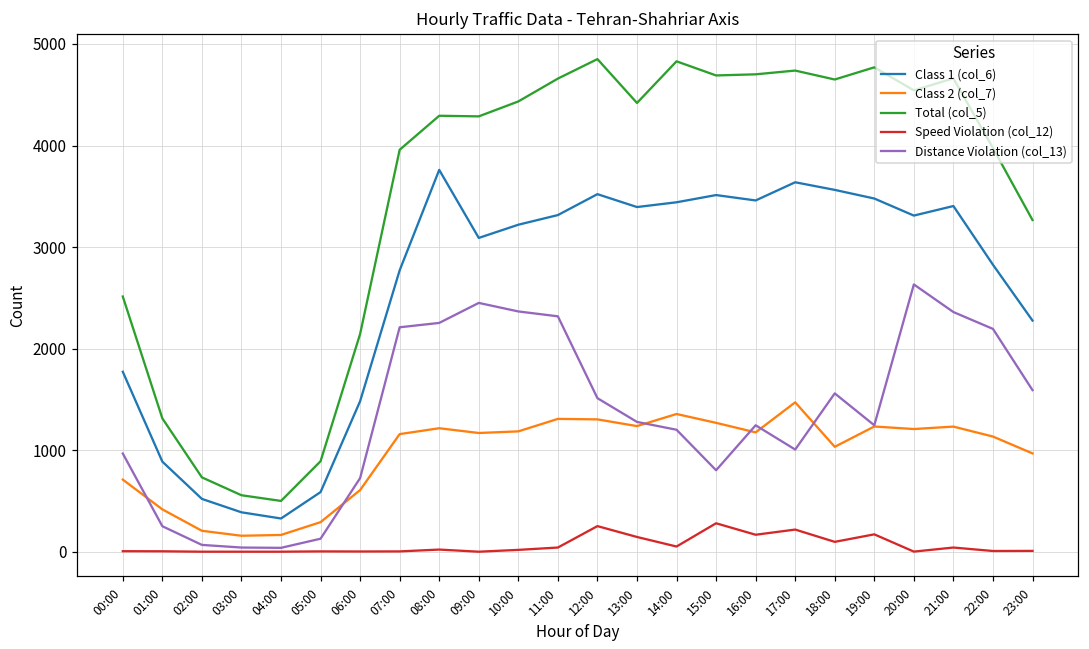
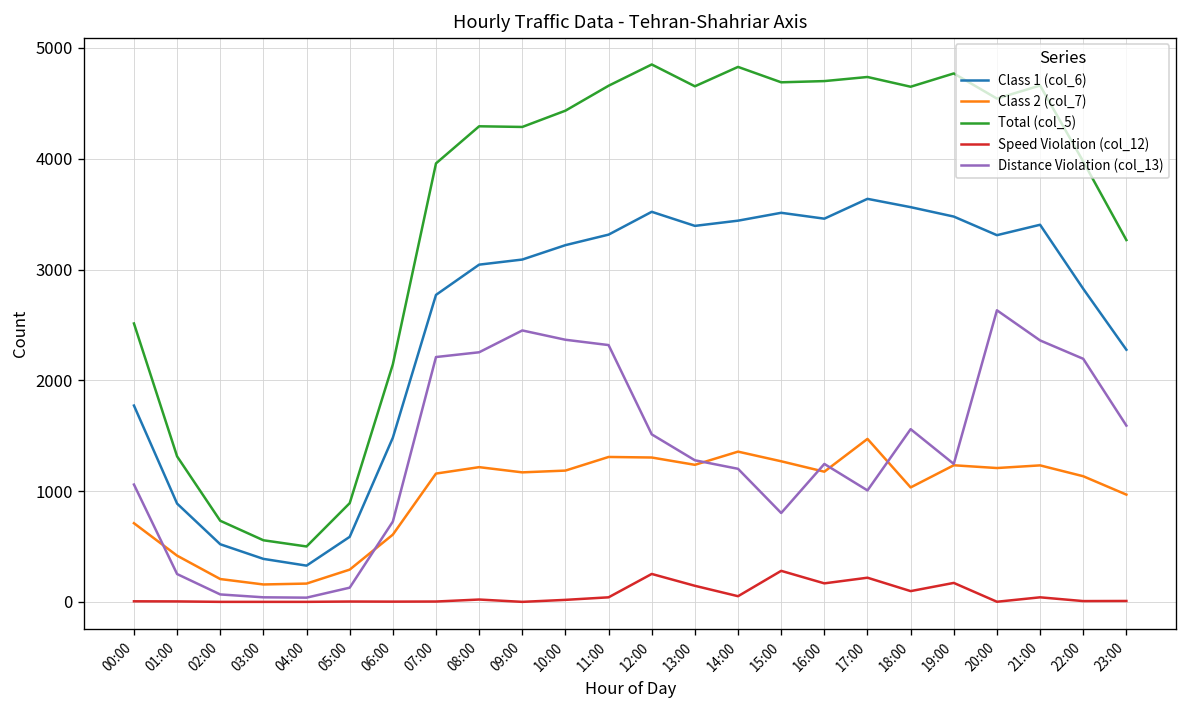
Distance Violation (col_13), 00:00: 1000 -> 1100
Class 1 (col_6), 08:00: 3800 -> 3000
Total (col_5), 13:00: 4400 -> 4700
